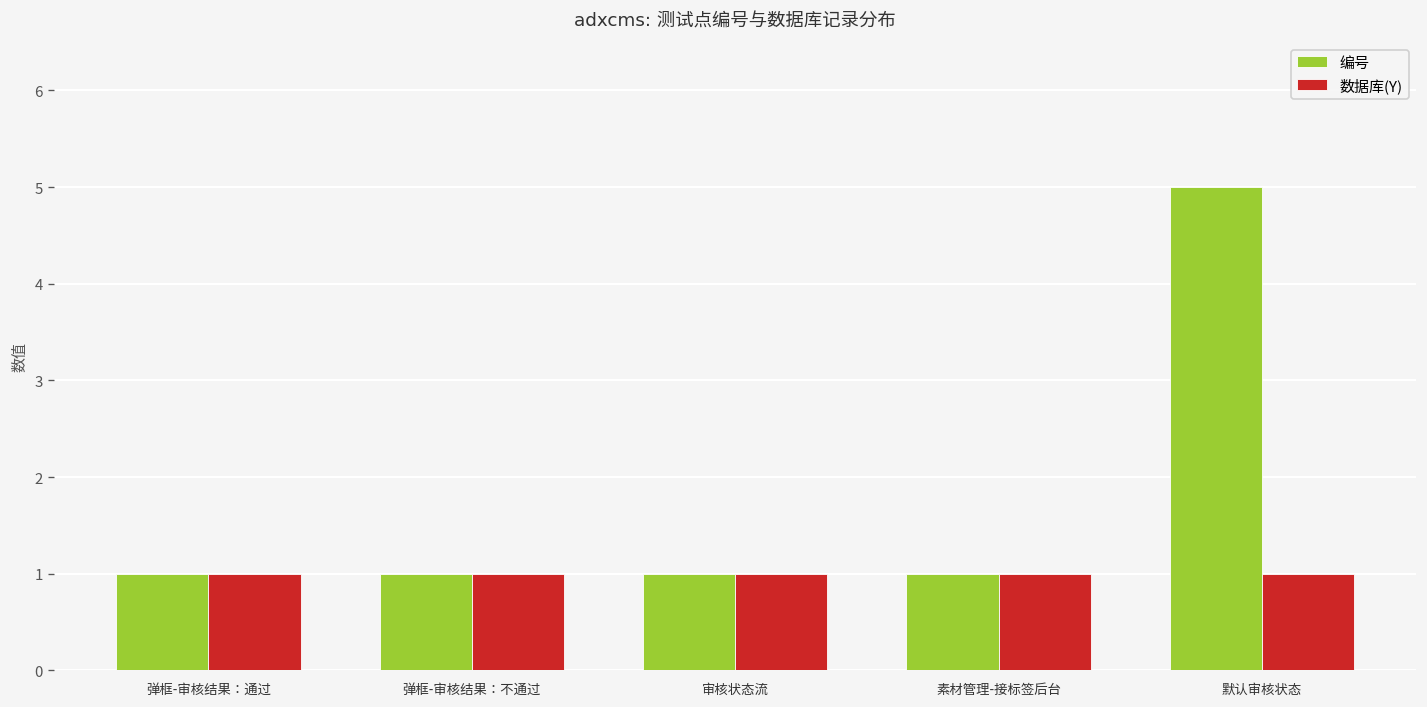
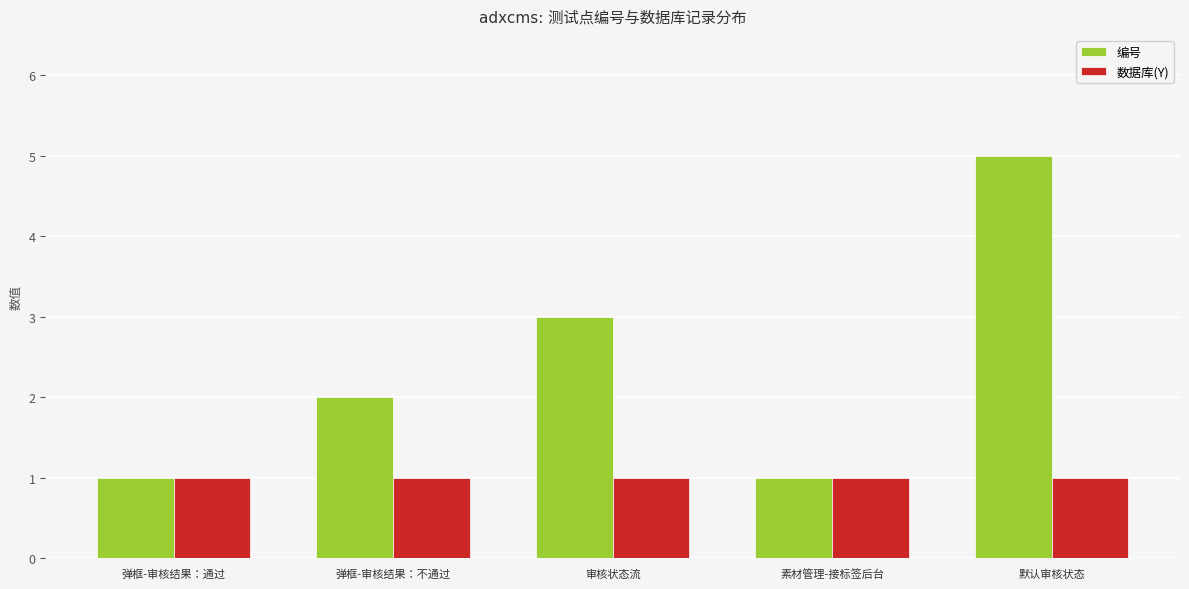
编号, 弹框-审核结果：不通过: 1 -> 2
编号, 审核状态流: 1 -> 3
